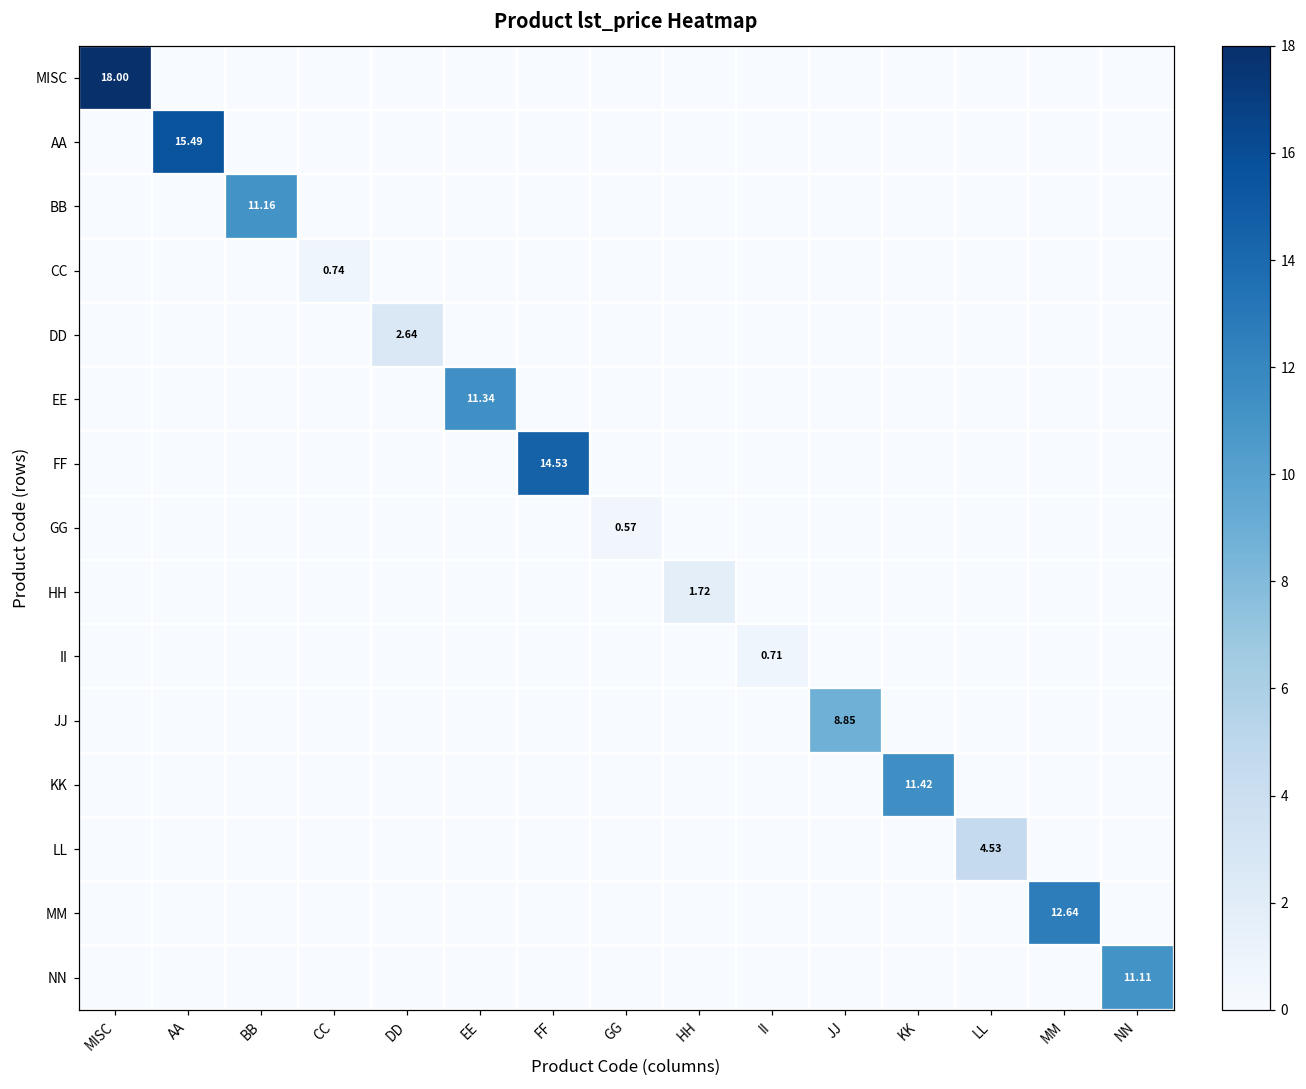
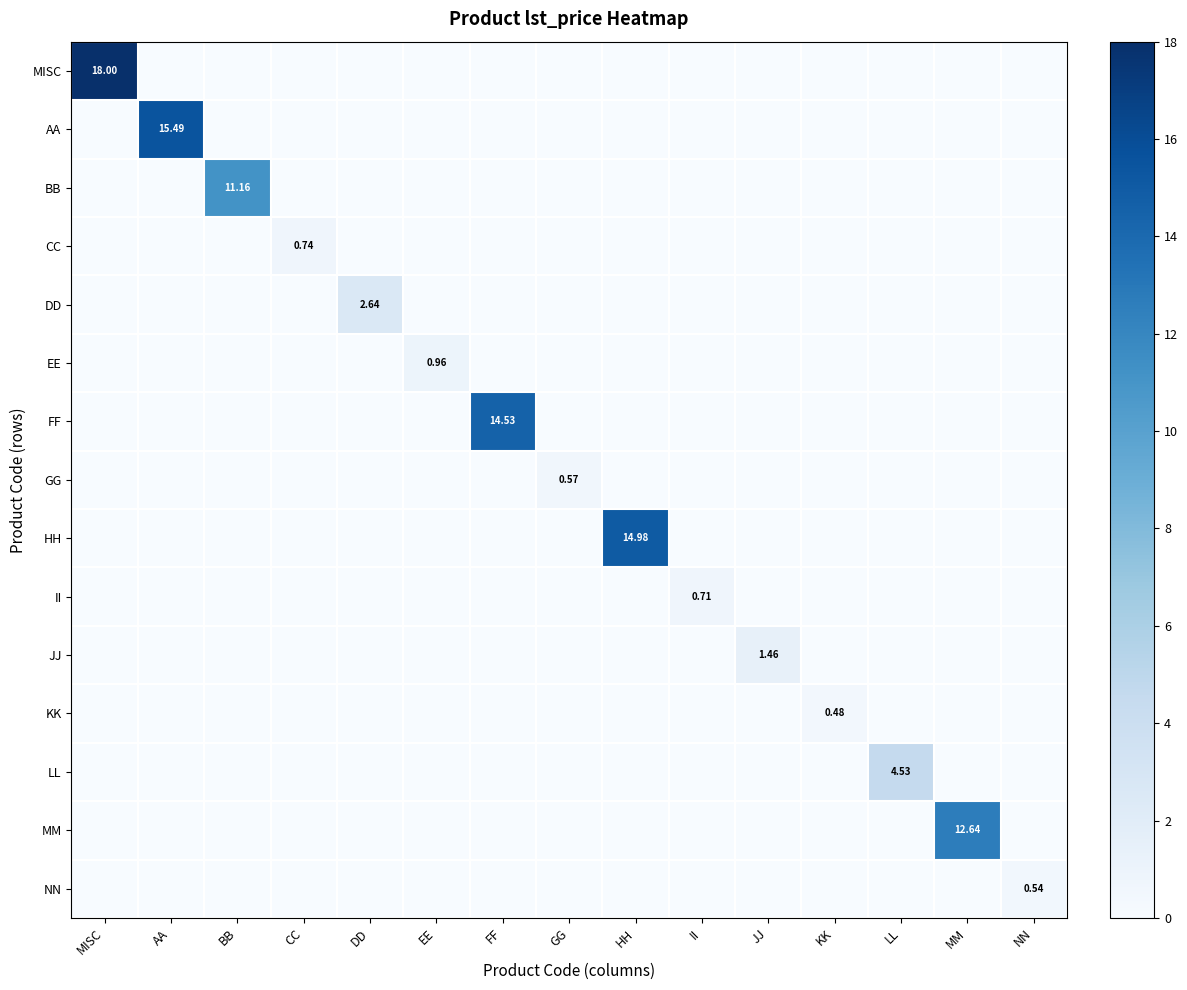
EE, EE: 11.34 -> 0.96
HH, HH: 1.72 -> 14.98
JJ, JJ: 8.85 -> 1.46
KK, KK: 11.42 -> 0.48
NN, NN: 11.11 -> 0.54
